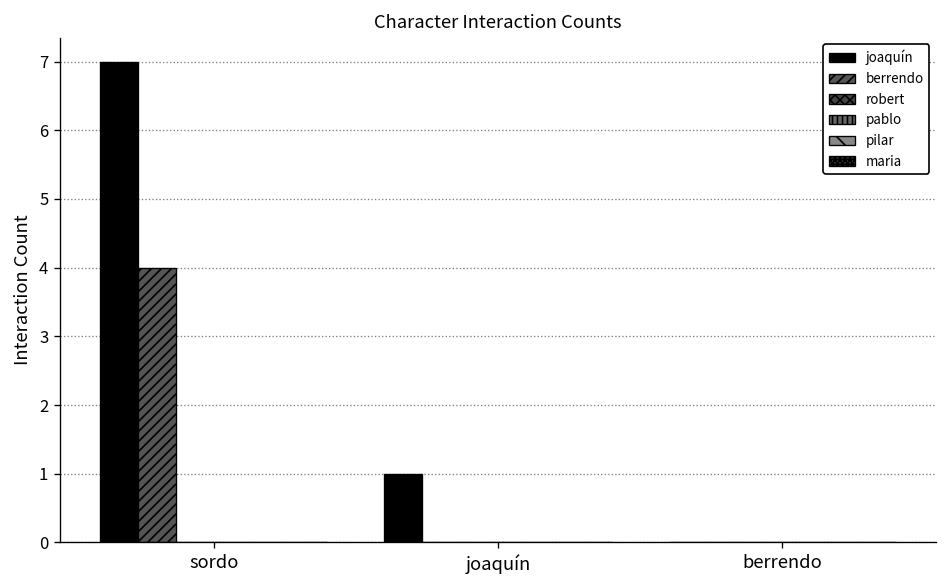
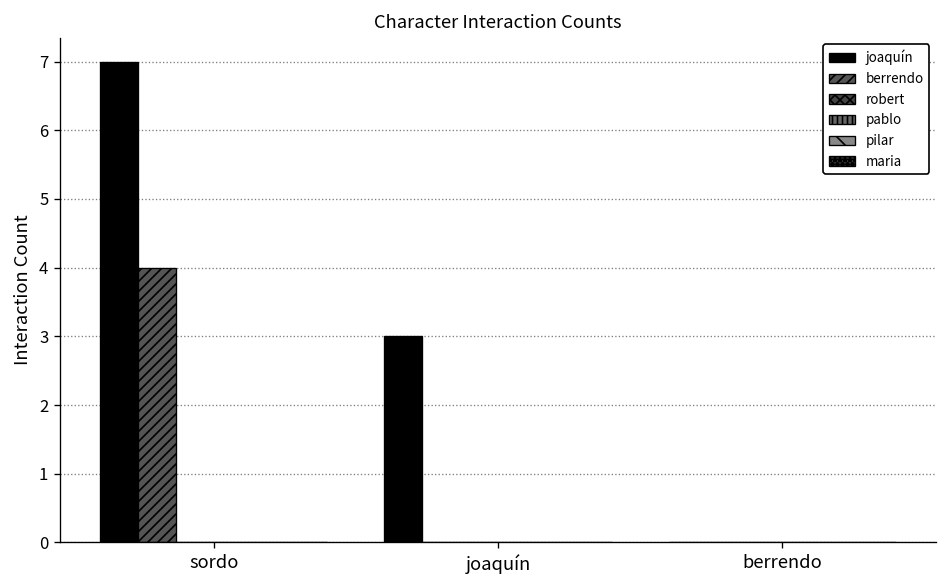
joaquín, joaquín: 1 -> 3
